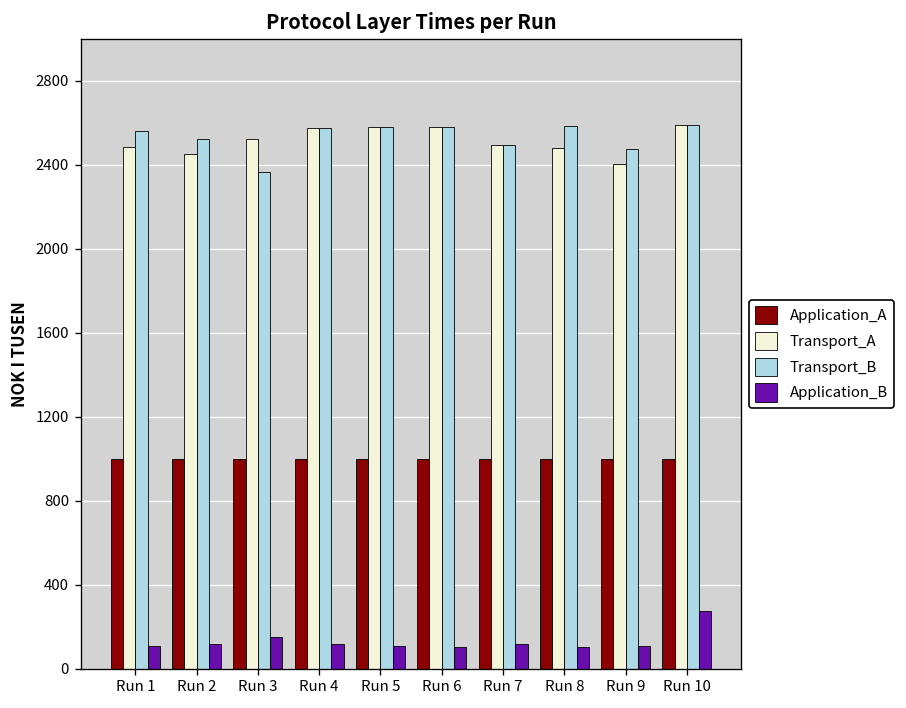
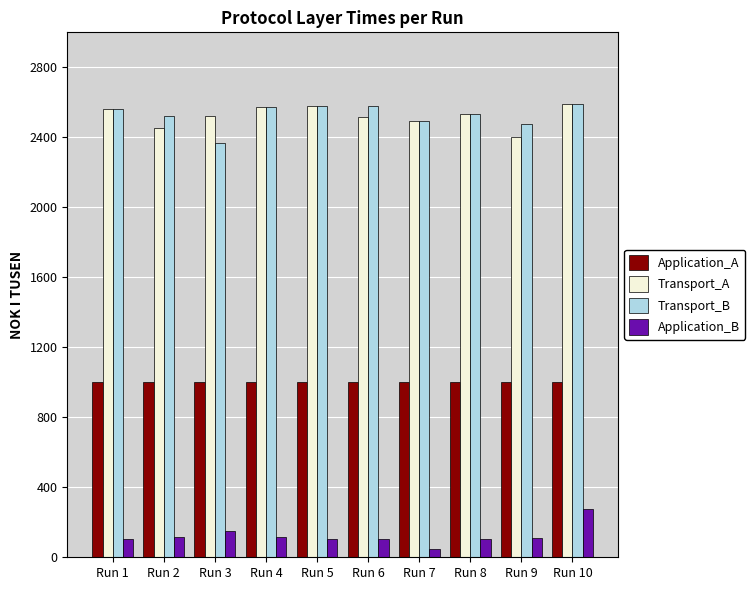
Transport_A, Run 1: 2490 -> 2560
Transport_A, Run 6: 2580 -> 2510
Application_B, Run 7: 120 -> 50
Transport_A, Run 8: 2480 -> 2530
Transport_B, Run 8: 2580 -> 2530
